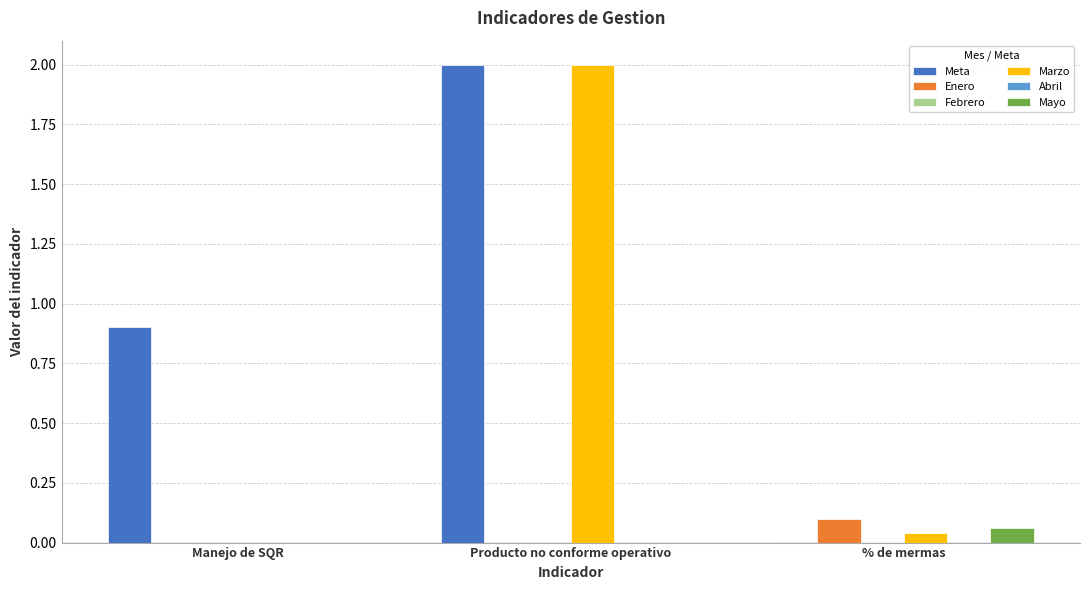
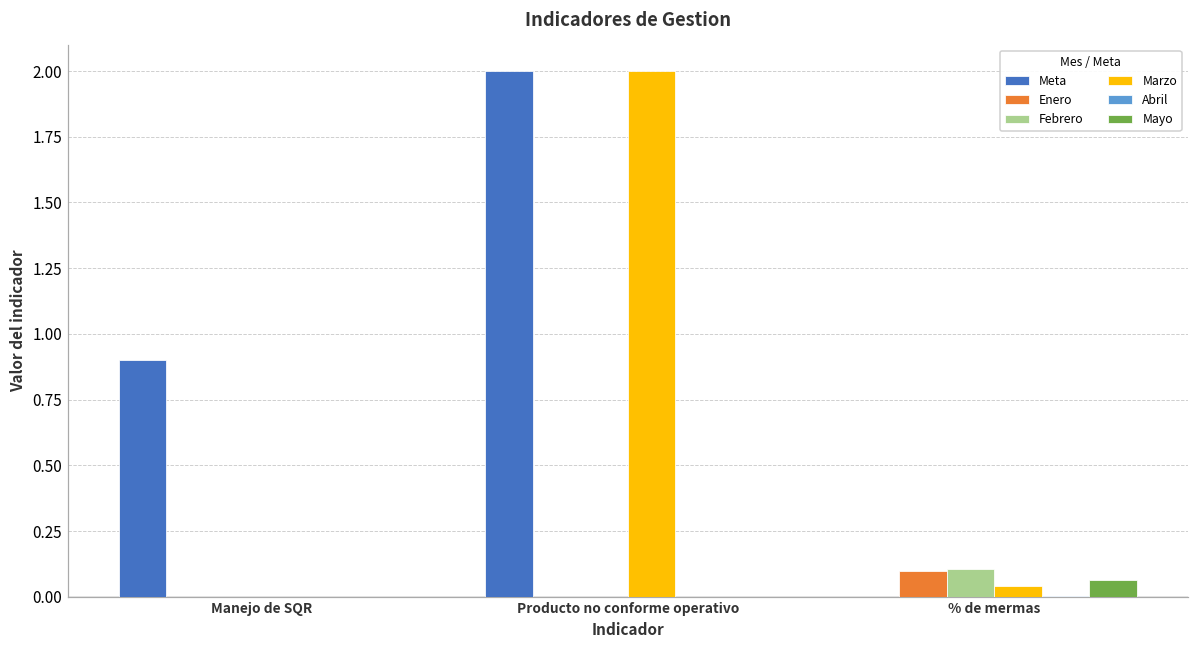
Febrero, % de mermas: 0.00 -> 0.11
